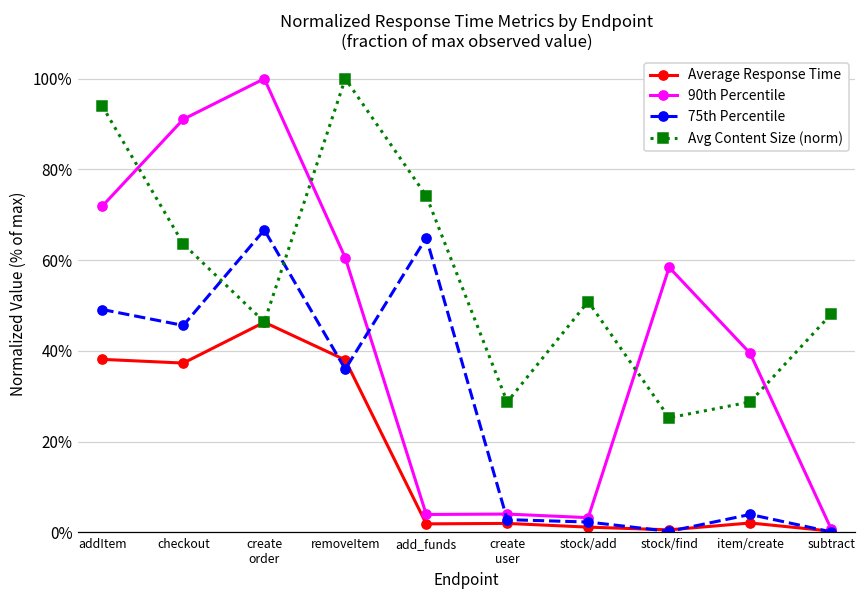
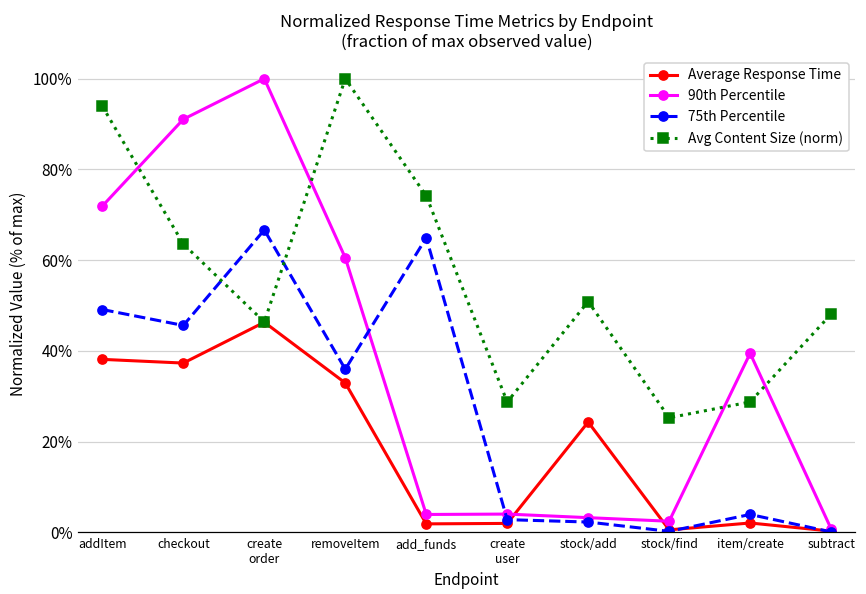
Average Response Time, removeItem: 38% -> 33%
Average Response Time, stock/add: 1% -> 24%
90th Percentile, stock/find: 58% -> 2%
